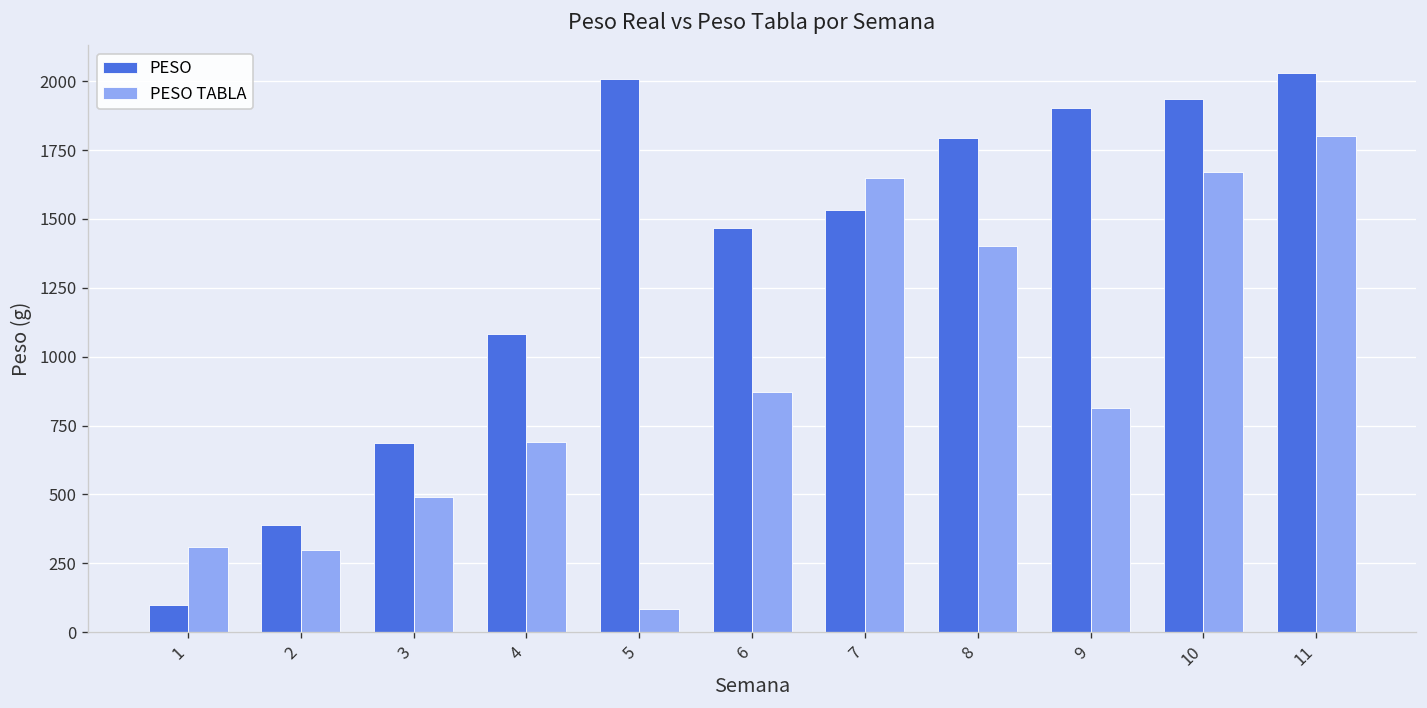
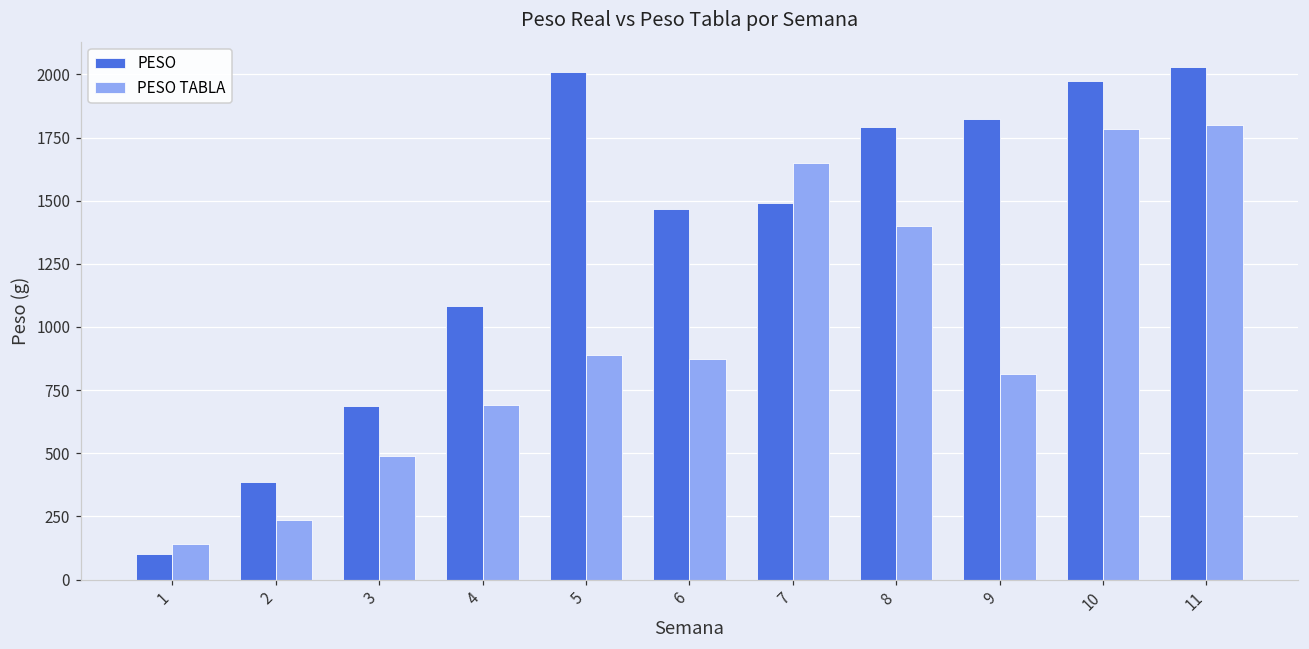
PESO TABLA, 1: 310 -> 140
PESO TABLA, 2: 300 -> 230
PESO TABLA, 5: 80 -> 890
PESO, 7: 1530 -> 1490
PESO, 9: 1900 -> 1820
PESO, 10: 1940 -> 1970
PESO TABLA, 10: 1670 -> 1790
